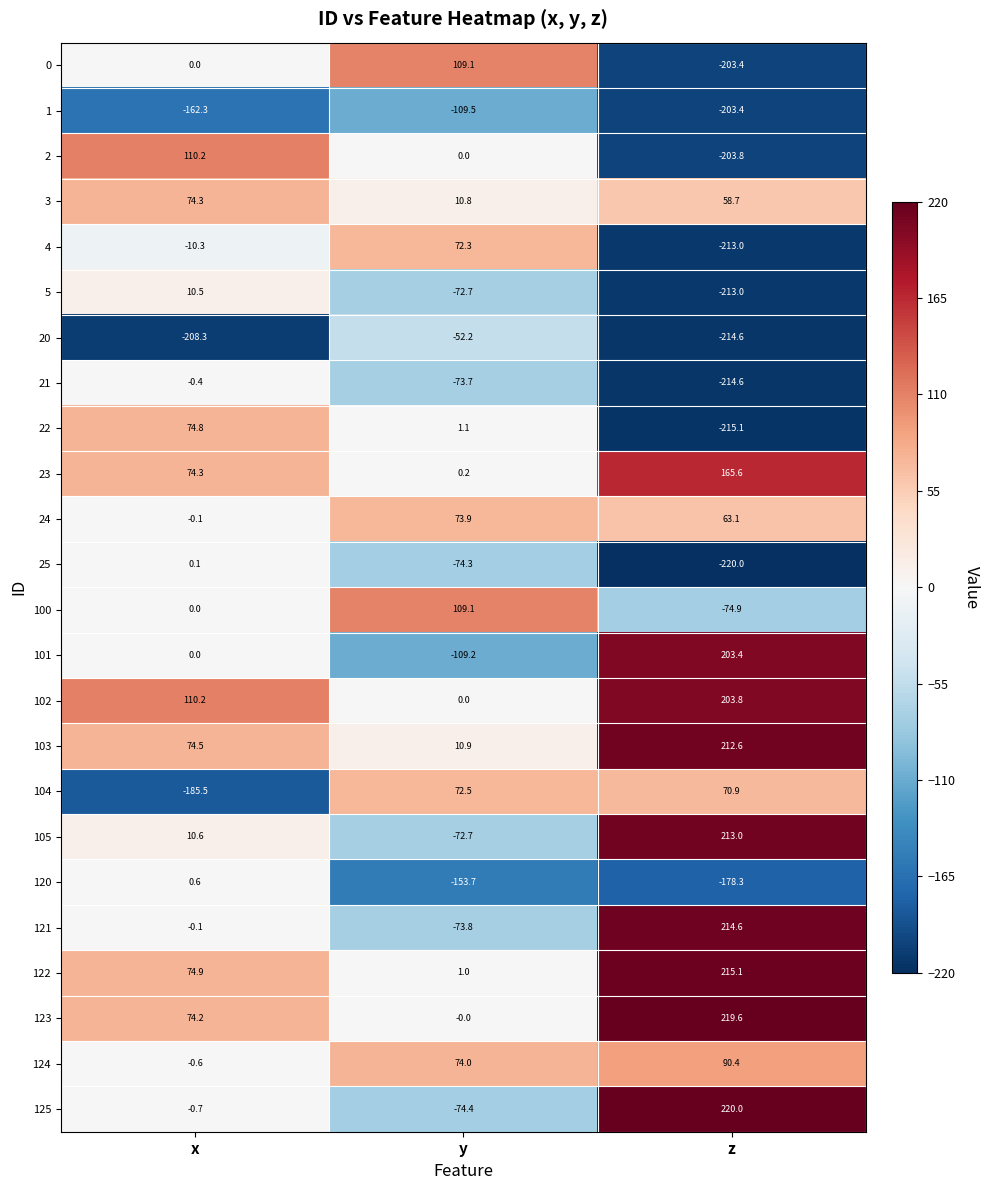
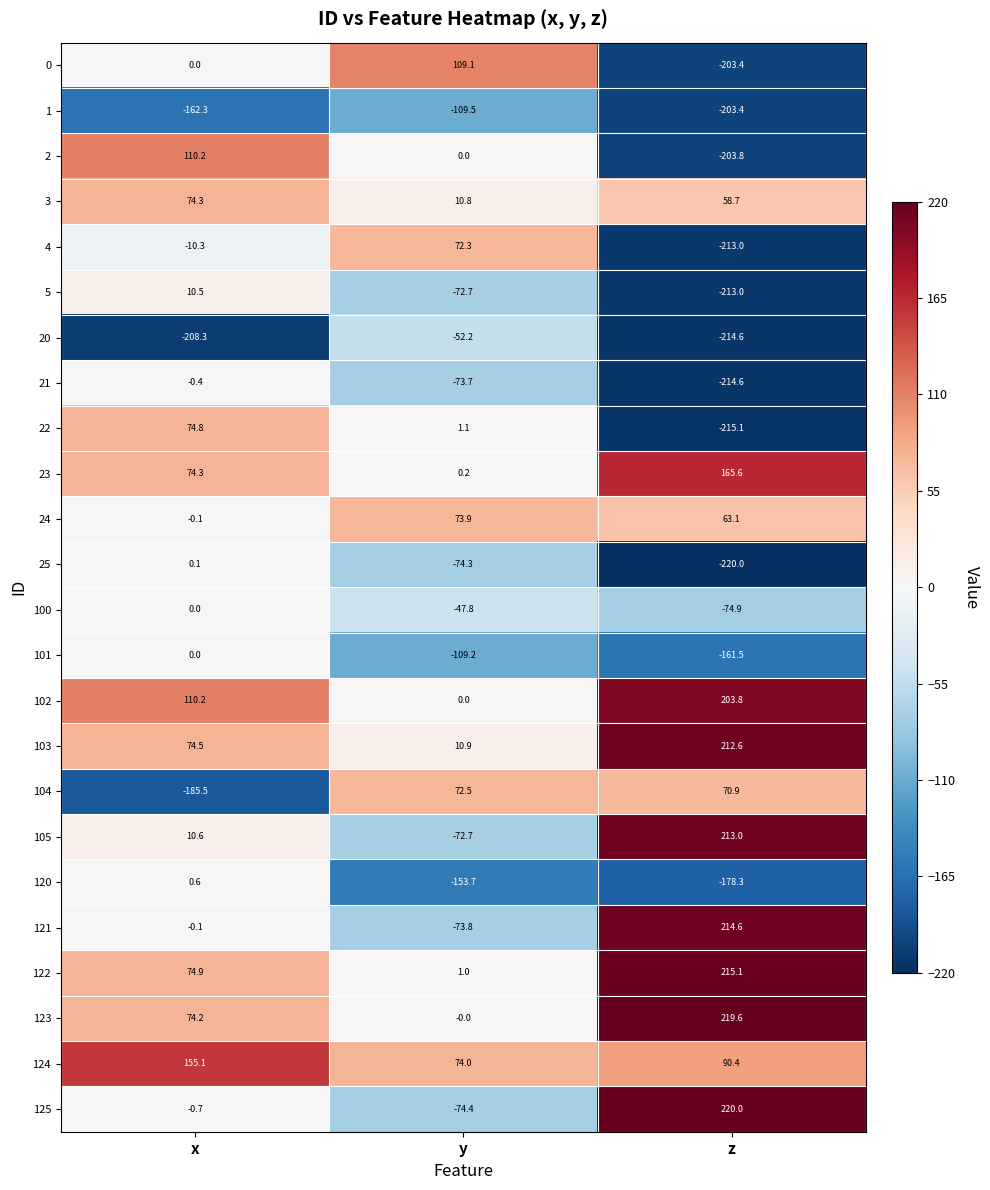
100, y: 109.1 -> -47.8
101, z: 203.4 -> -161.5
124, x: -0.6 -> 155.1
